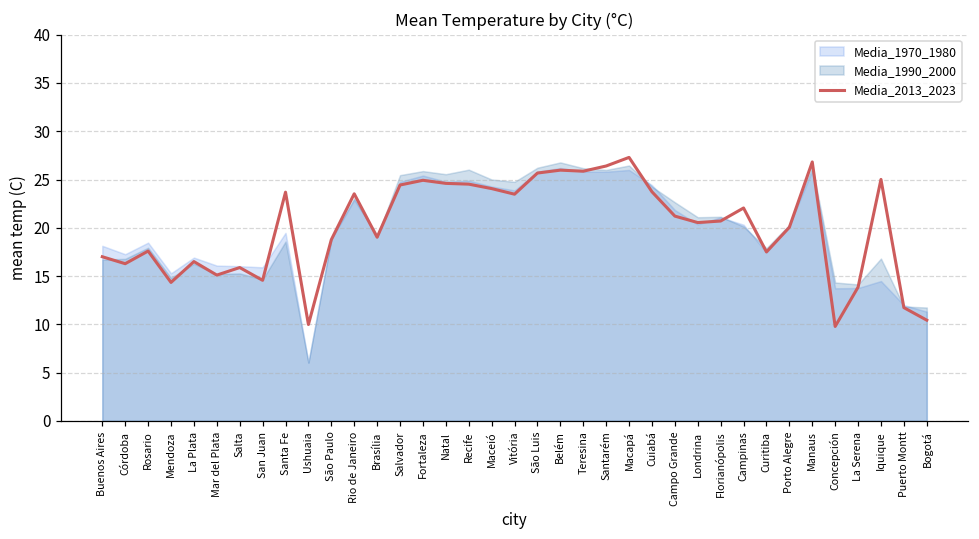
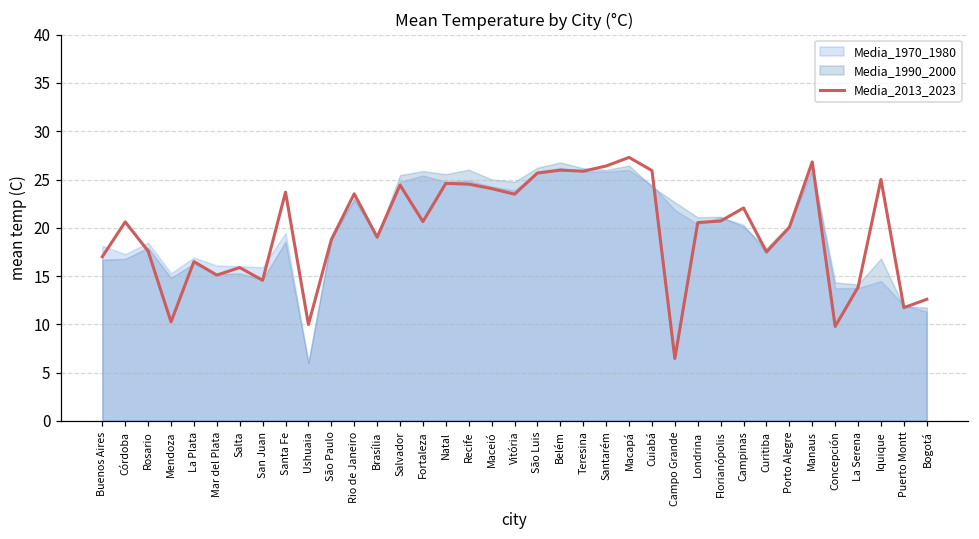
Media_2013_2023, Córdoba: 16 -> 21
Media_2013_2023, Mendoza: 14 -> 10
Media_2013_2023, Fortaleza: 25 -> 21
Media_2013_2023, Cuiabá: 24 -> 26
Media_2013_2023, Campo Grande: 21 -> 6
Media_2013_2023, Bogotá: 10 -> 13
